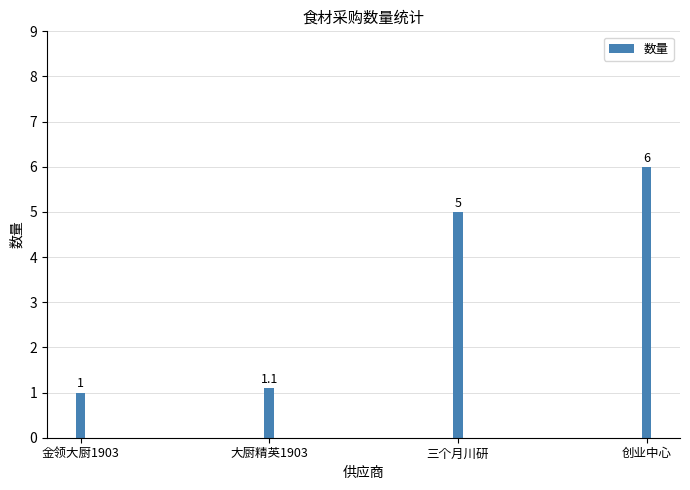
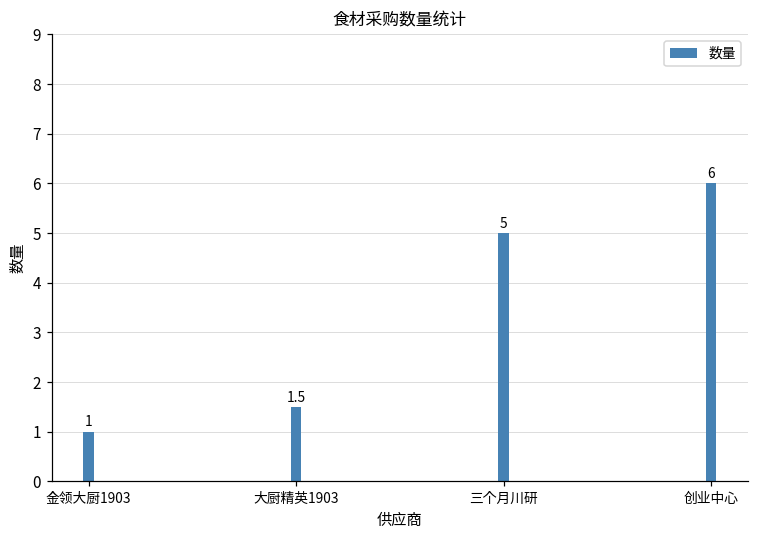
大厨精英1903: 1.1 -> 1.5
